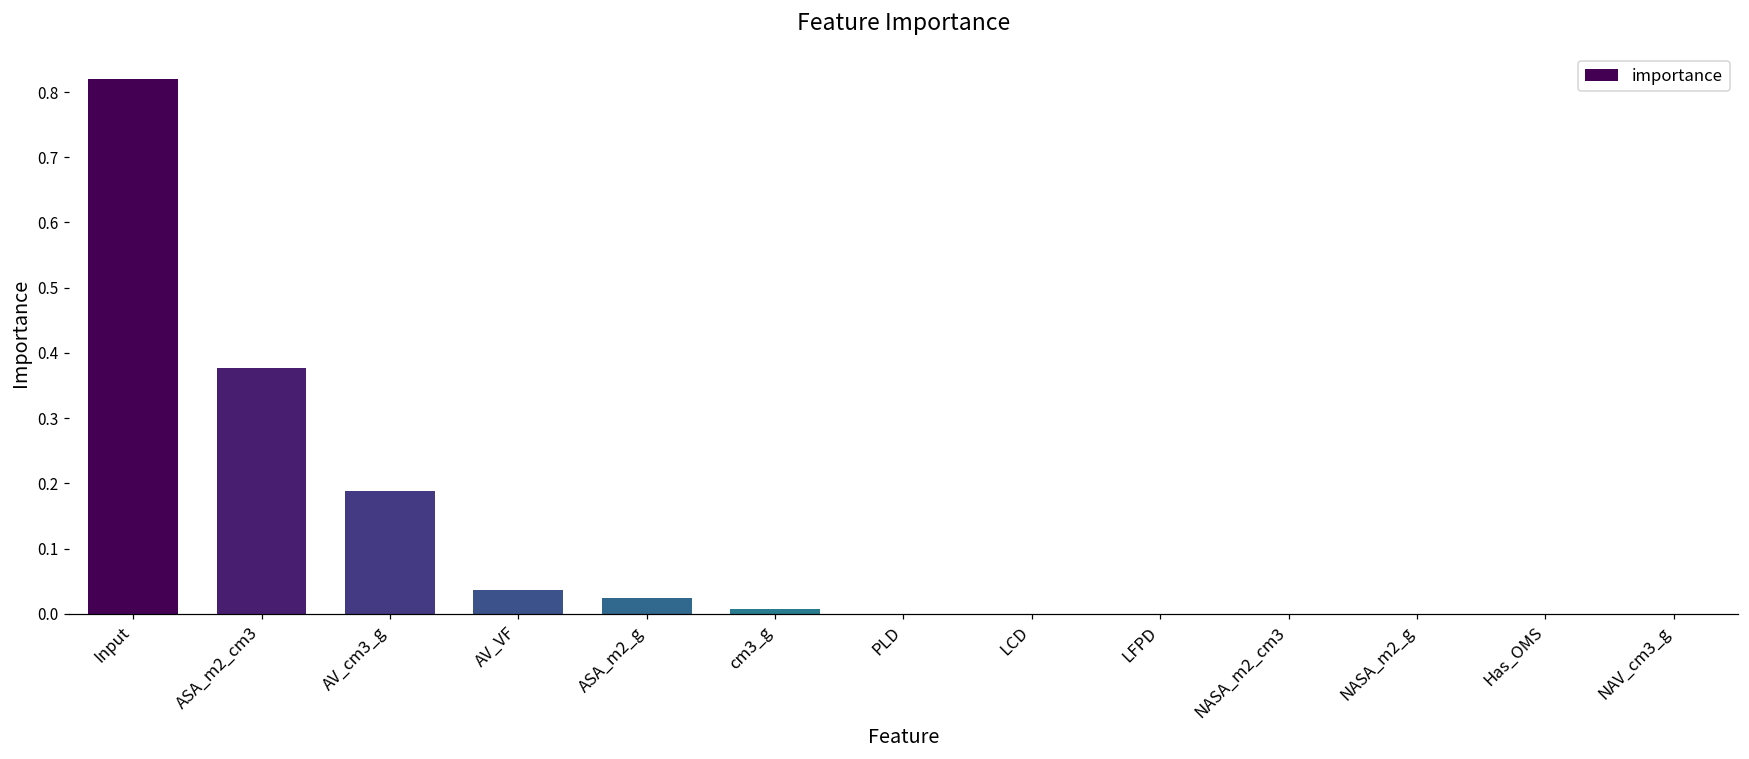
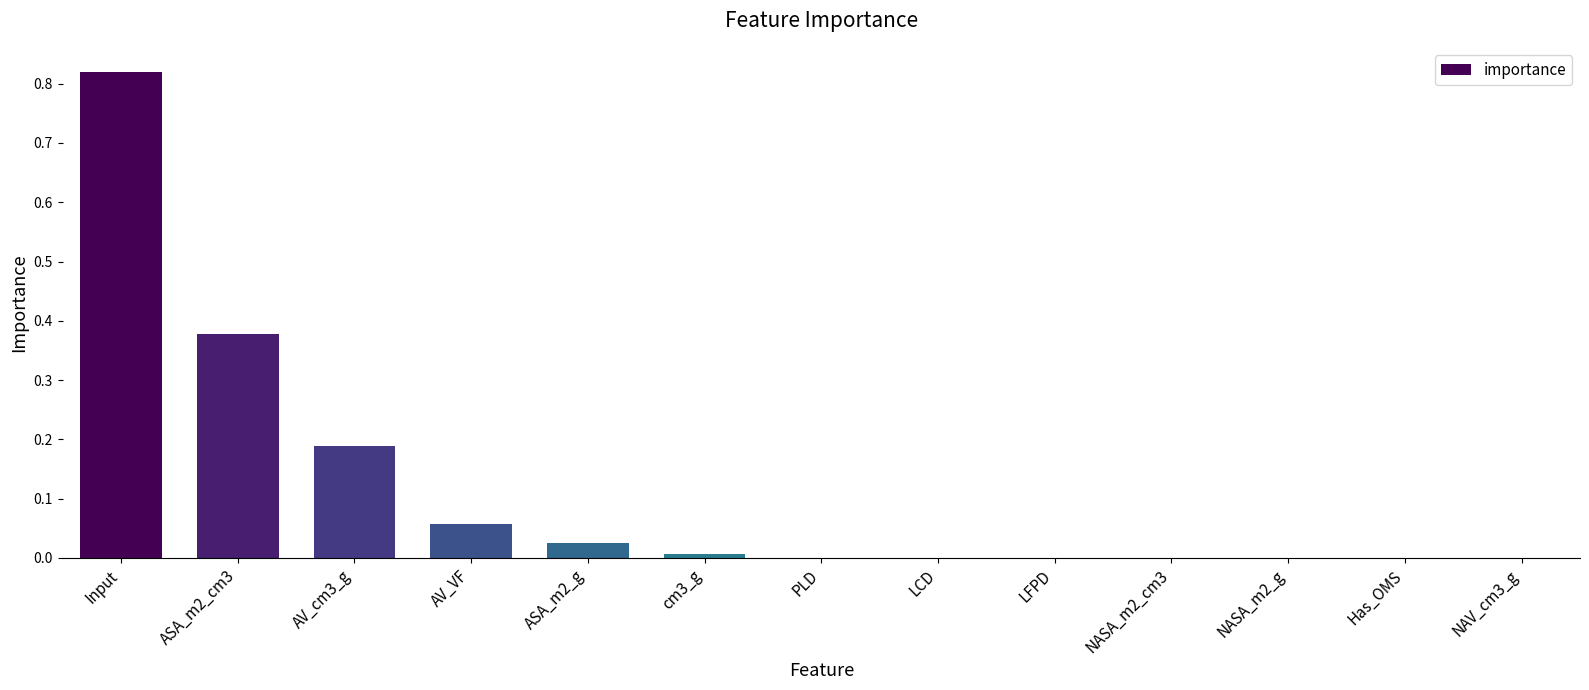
AV_VF: 0.04 -> 0.06
